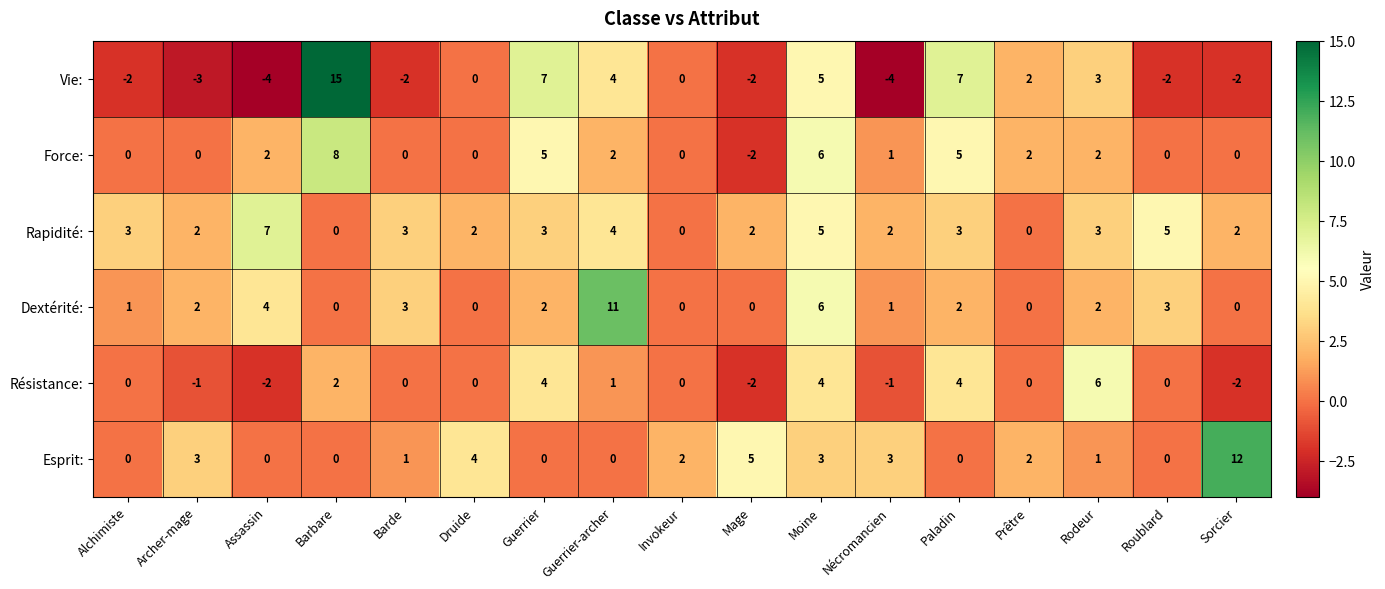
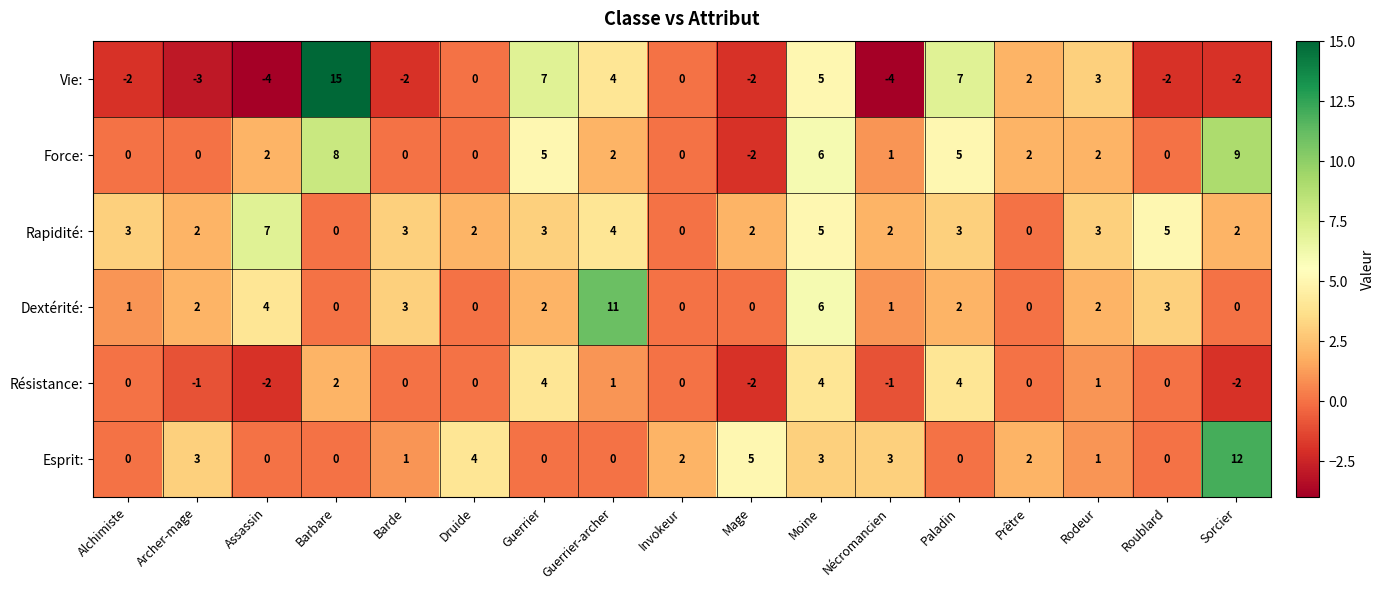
Force:, Sorcier: 0 -> 9
Résistance:, Rodeur: 6 -> 1
